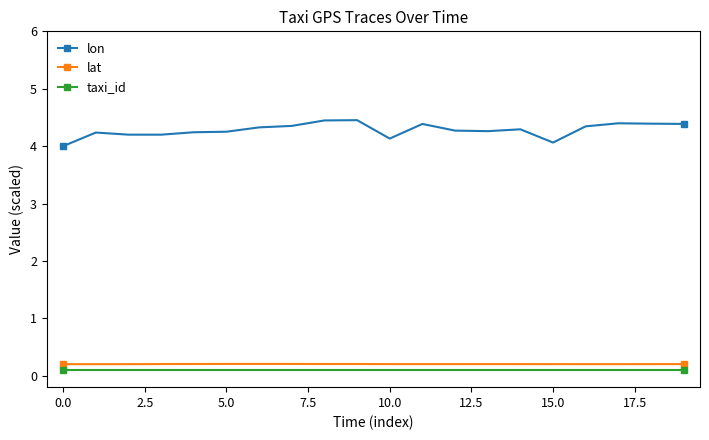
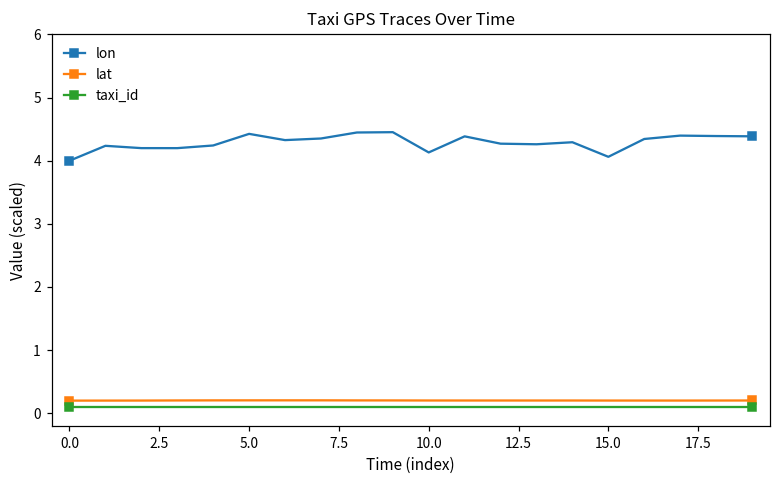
lon, 5.0: 4.3 -> 4.4
